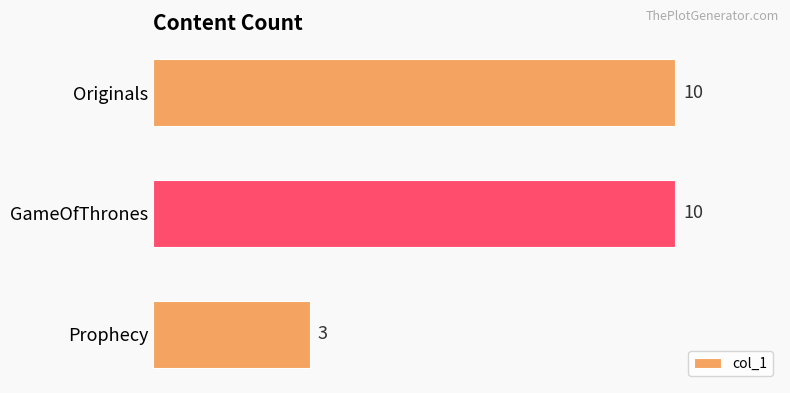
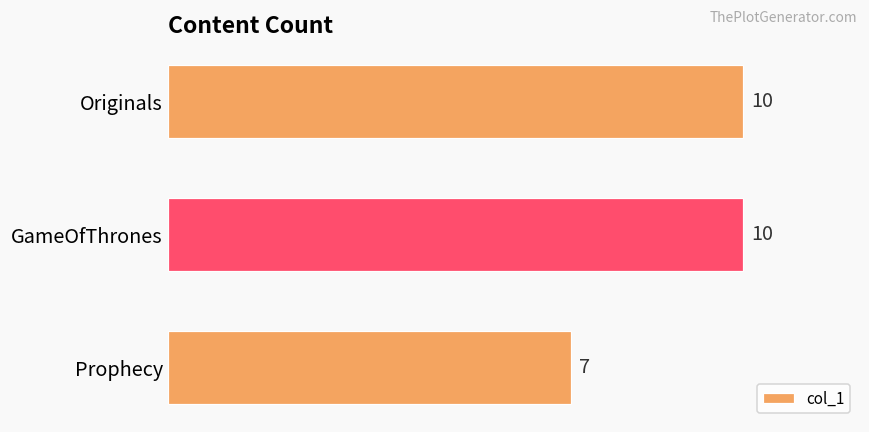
Prophecy: 3 -> 7
